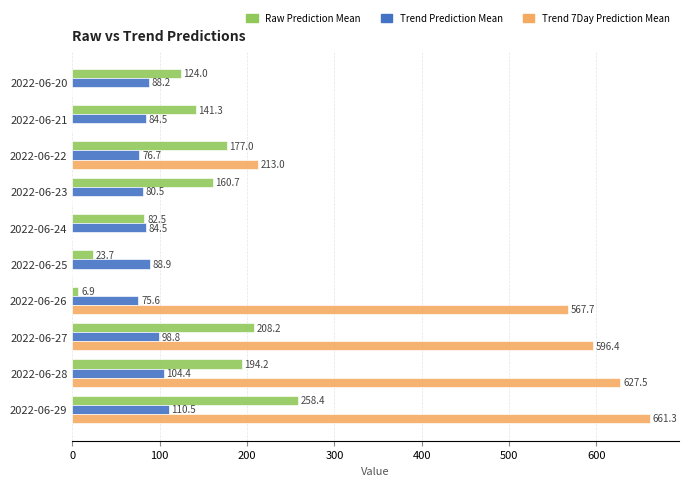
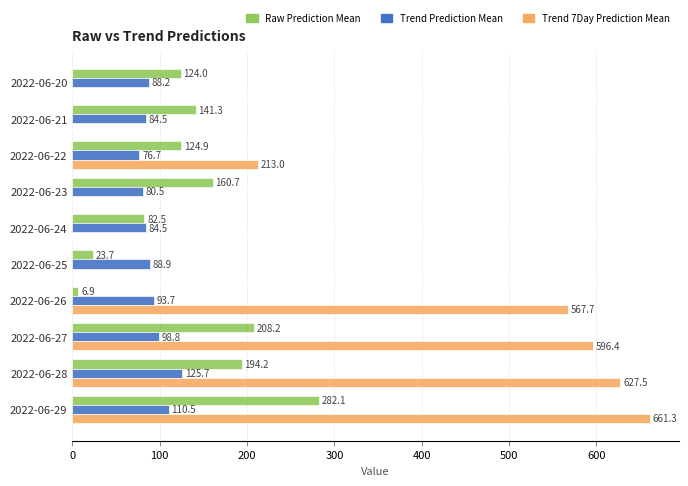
Raw Prediction Mean, 2022-06-22: 177.0 -> 124.9
Trend Prediction Mean, 2022-06-26: 75.6 -> 93.7
Trend Prediction Mean, 2022-06-28: 104.4 -> 125.7
Raw Prediction Mean, 2022-06-29: 258.4 -> 282.1
